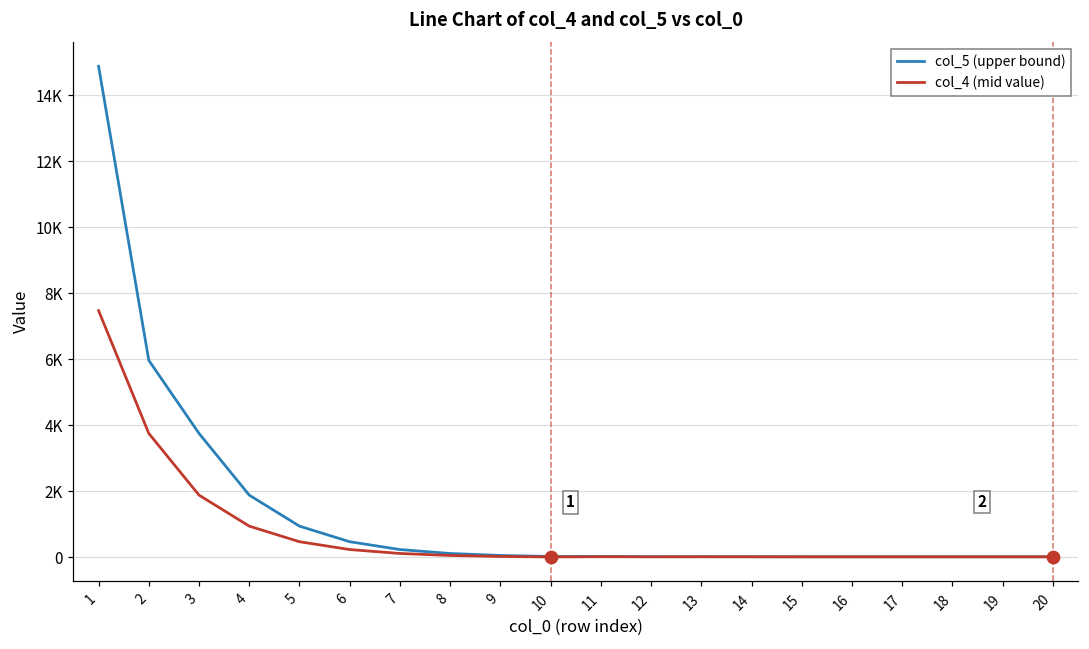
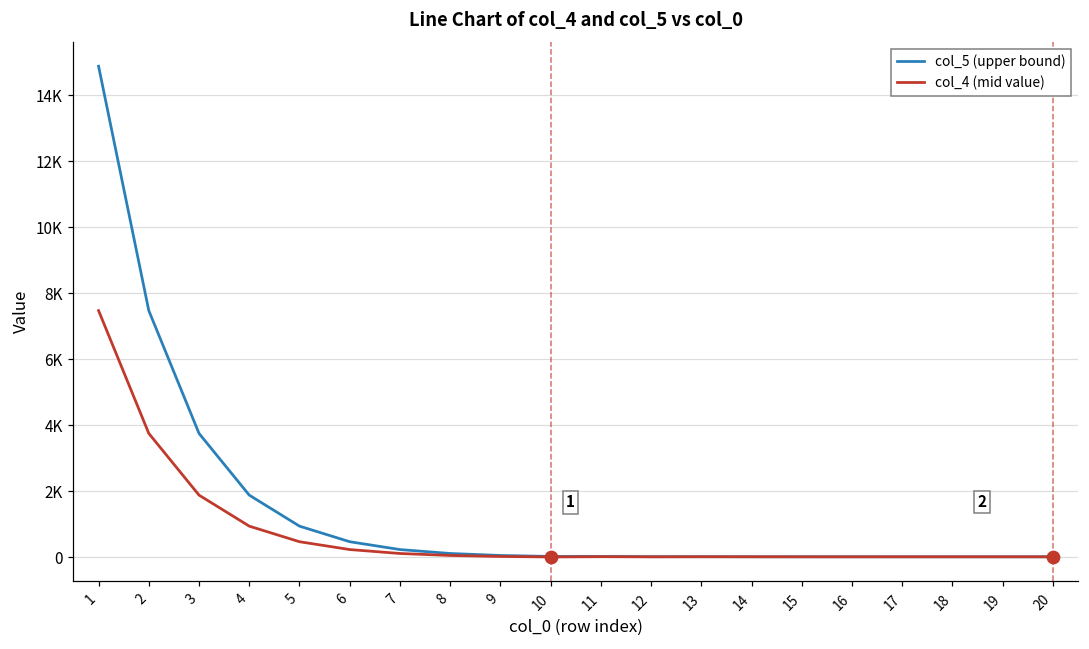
col_5 (upper bound), 2: 6000 -> 7500
